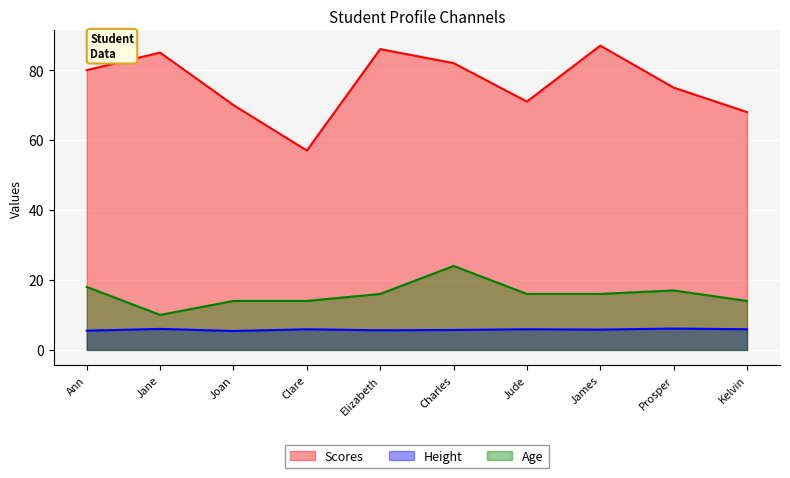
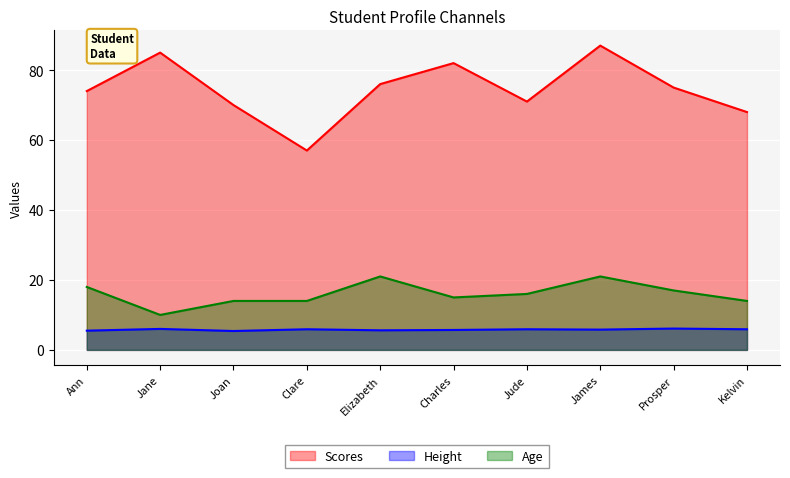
Scores, Ann: 80 -> 74
Scores, Elizabeth: 86 -> 76
Age, Elizabeth: 16 -> 21
Age, Charles: 24 -> 15
Age, James: 16 -> 21
